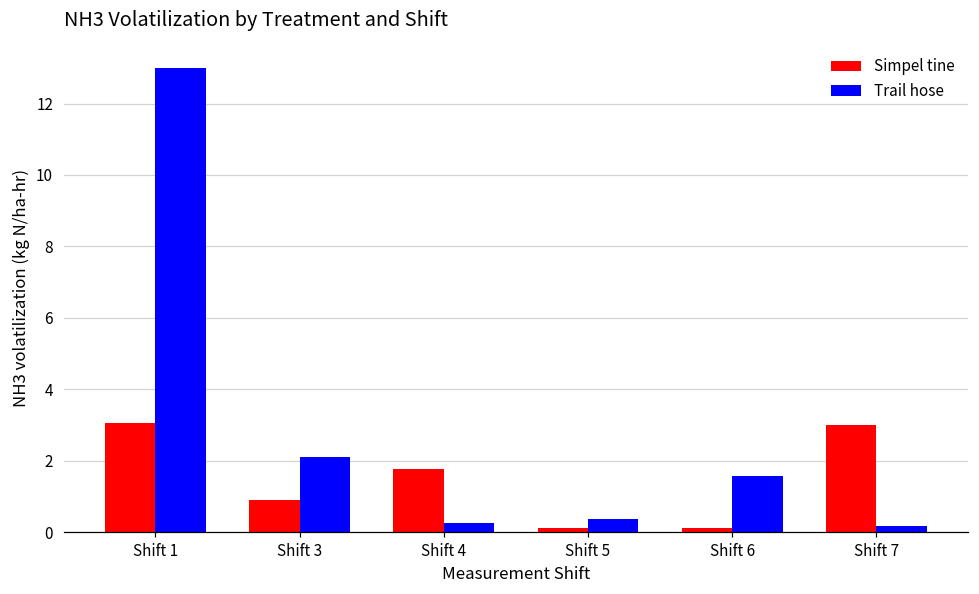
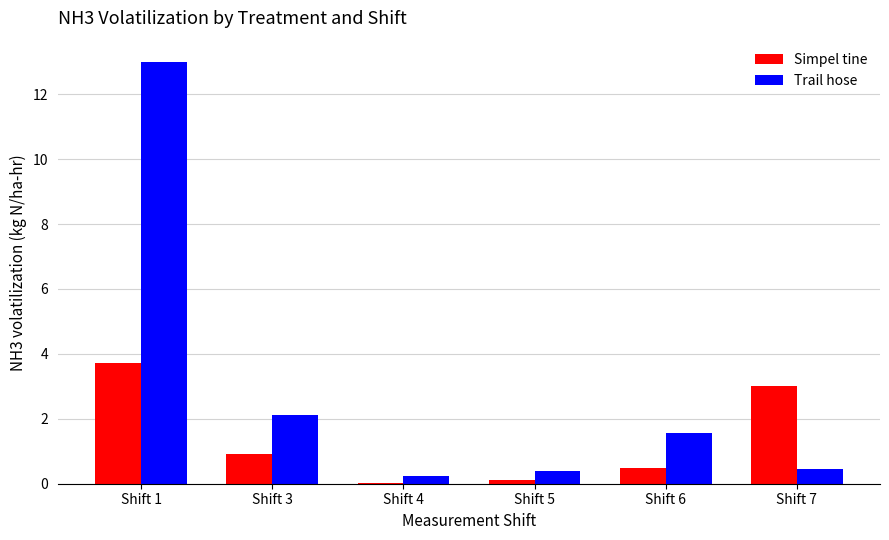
Simpel tine, Shift 1: 3.1 -> 3.7
Simpel tine, Shift 4: 1.8 -> 0.0
Simpel tine, Shift 6: 0.1 -> 0.5
Trail hose, Shift 7: 0.2 -> 0.4
